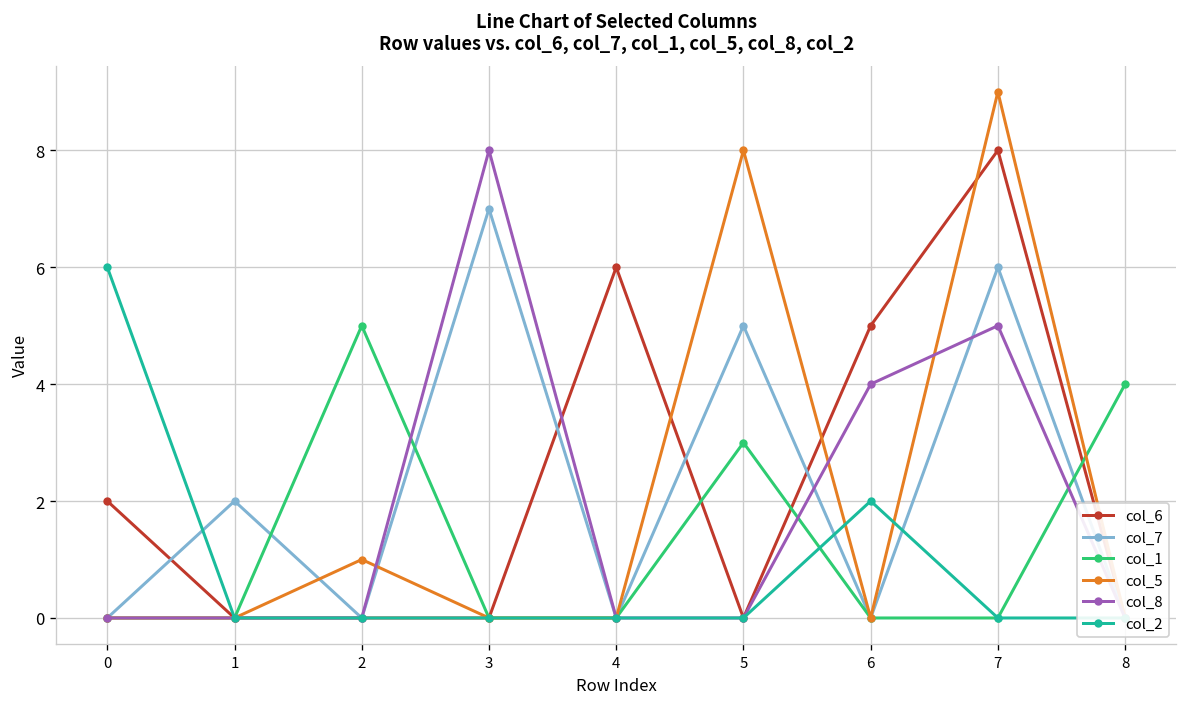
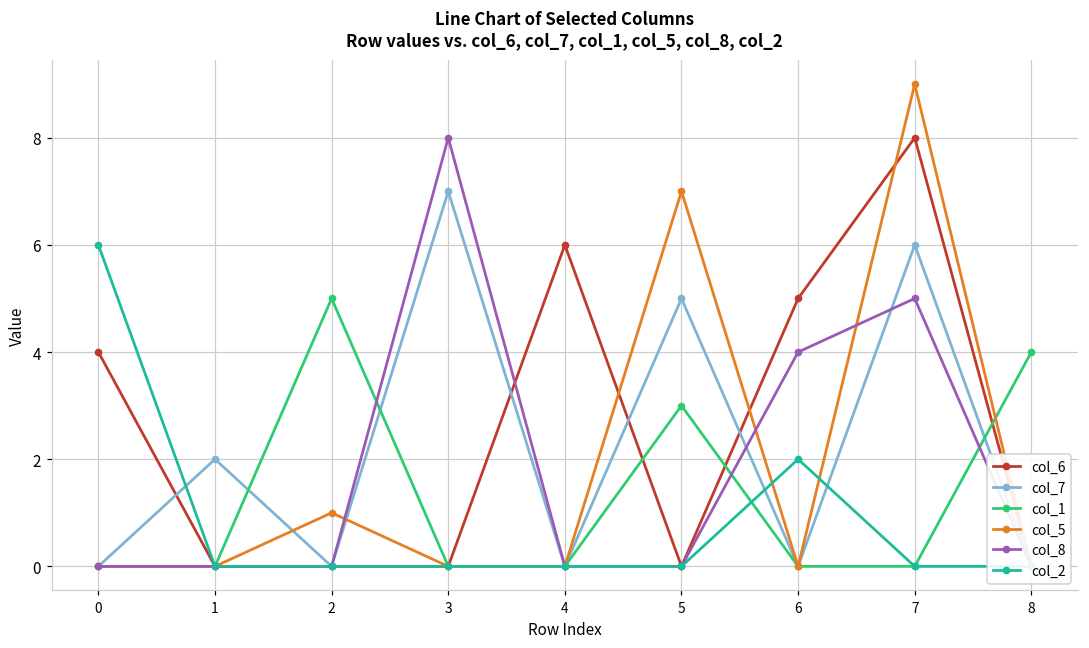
col_6, 0: 2 -> 4
col_5, 5: 8 -> 7
